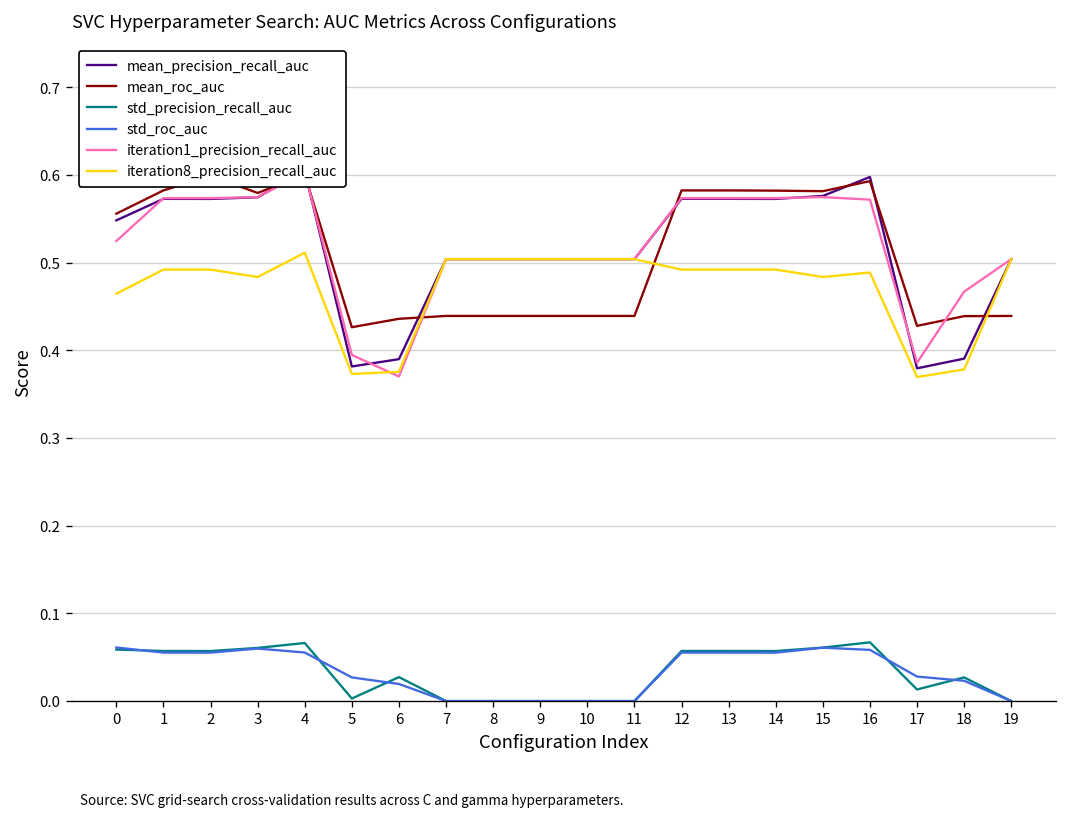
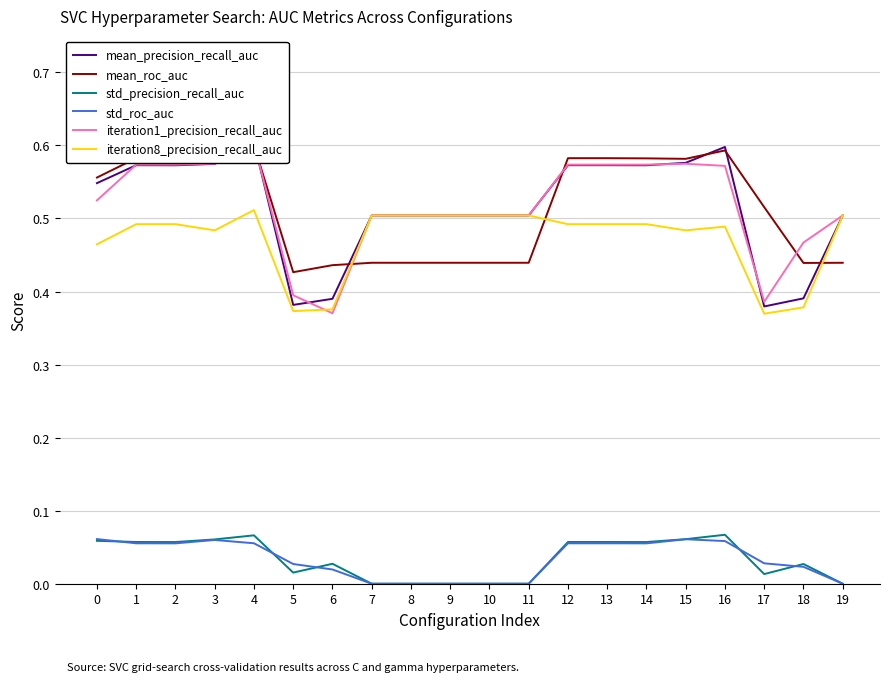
std_precision_recall_auc, 5: 0.00 -> 0.02
mean_roc_auc, 17: 0.43 -> 0.52
